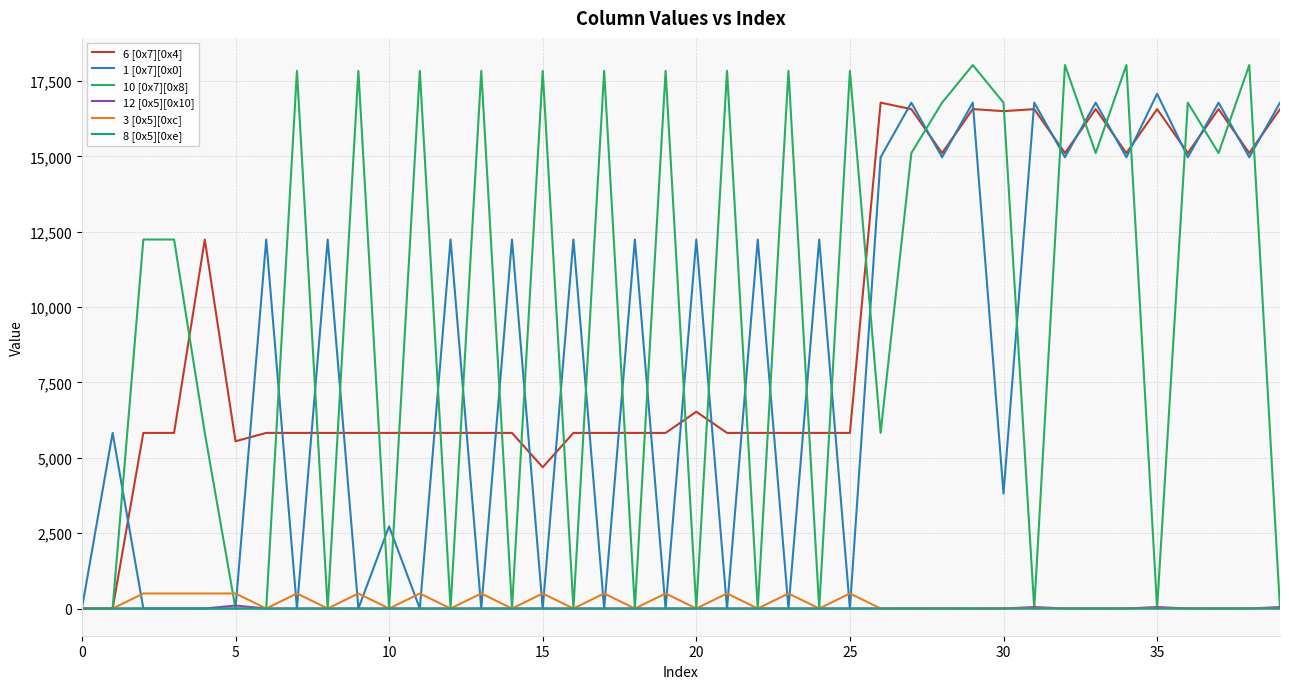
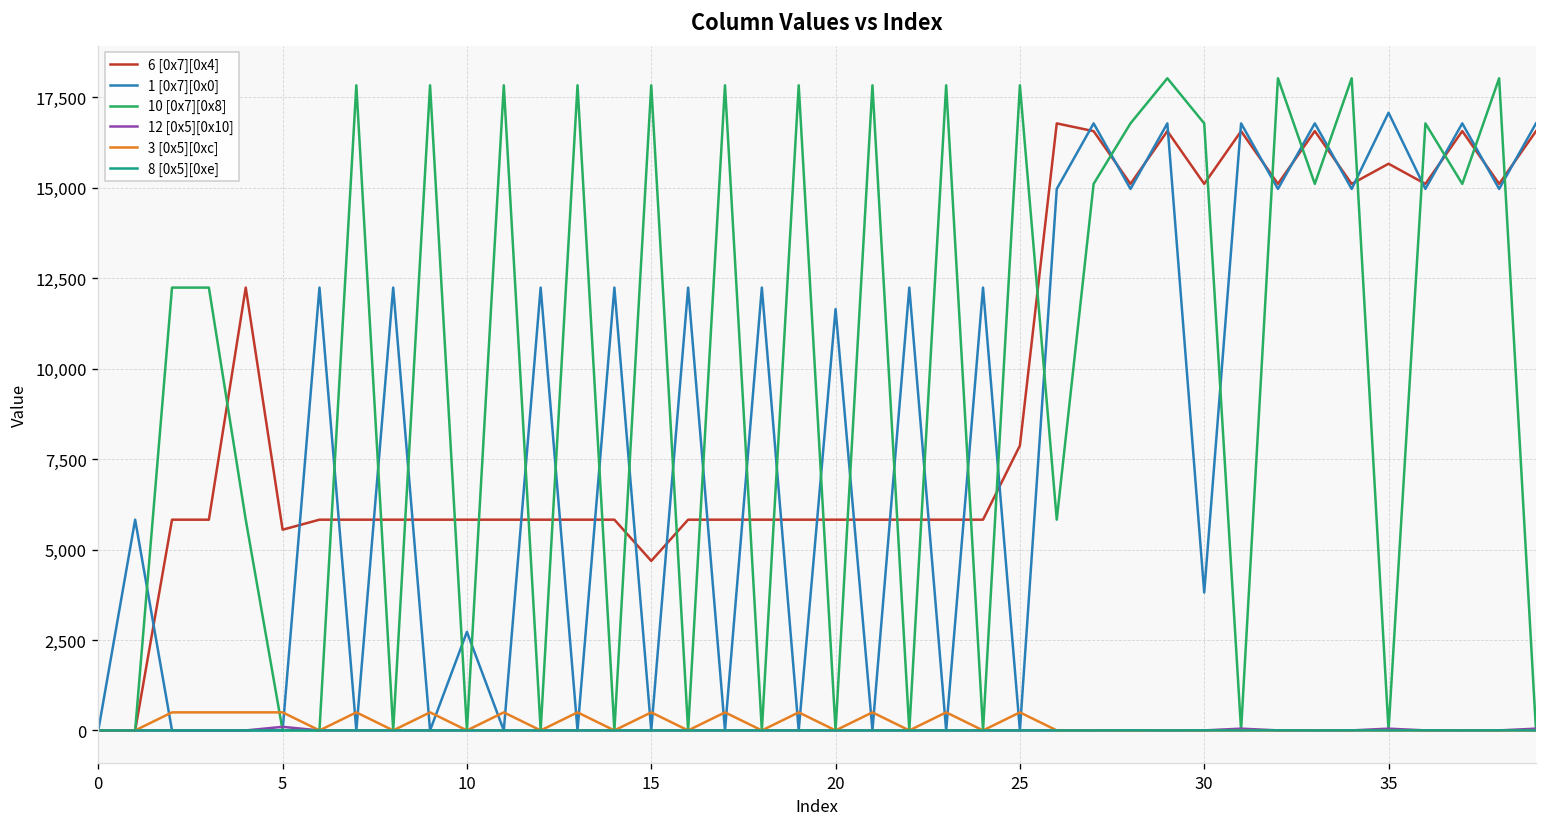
6 [0x7][0x4], 20: 6,500 -> 5,800
1 [0x7][0x0], 20: 12,200 -> 11,600
6 [0x7][0x4], 25: 5,800 -> 7,900
6 [0x7][0x4], 30: 16,500 -> 15,100
6 [0x7][0x4], 35: 16,600 -> 15,700
